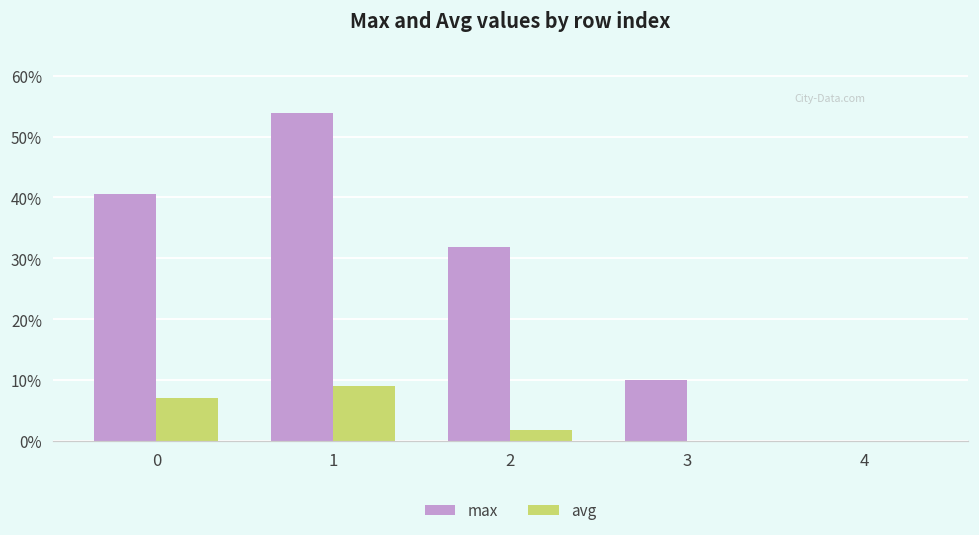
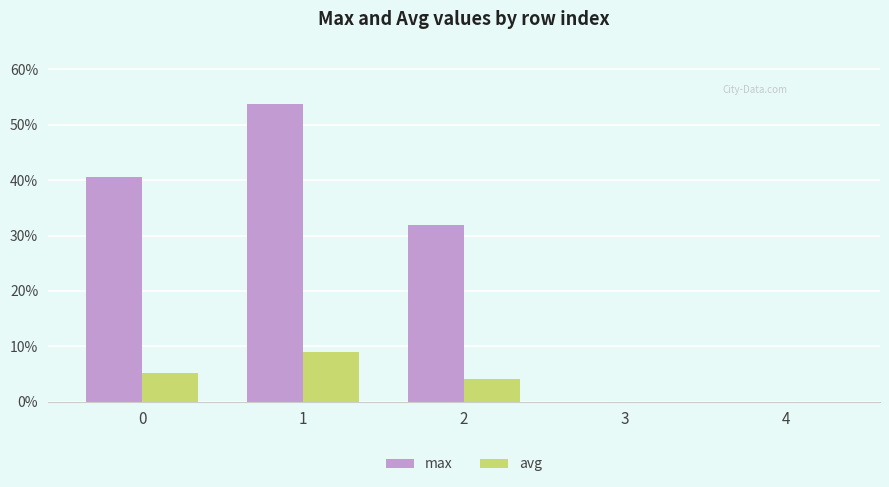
avg, 0: 7% -> 5%
avg, 2: 2% -> 4%
max, 3: 10% -> 0%
